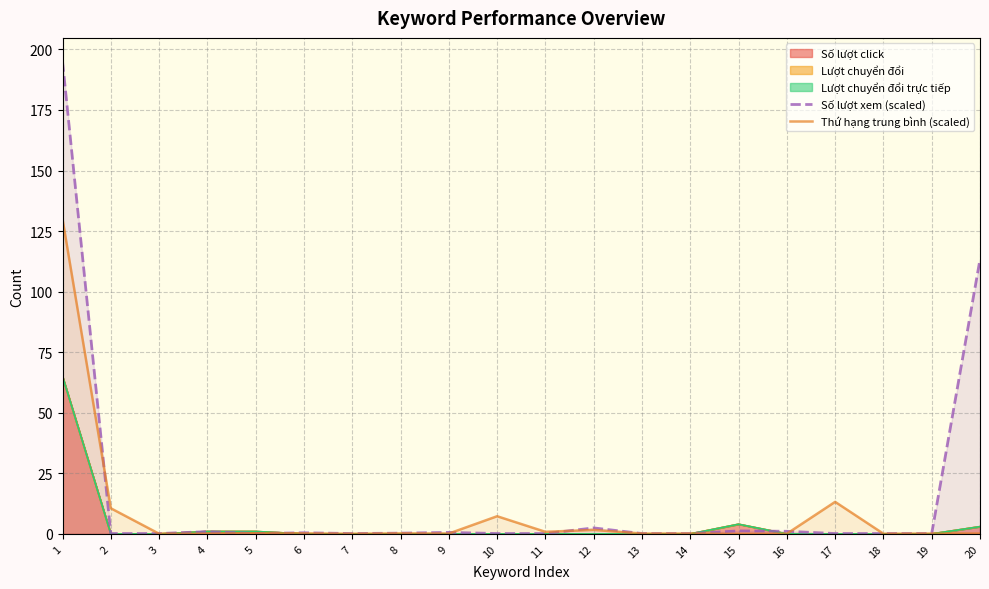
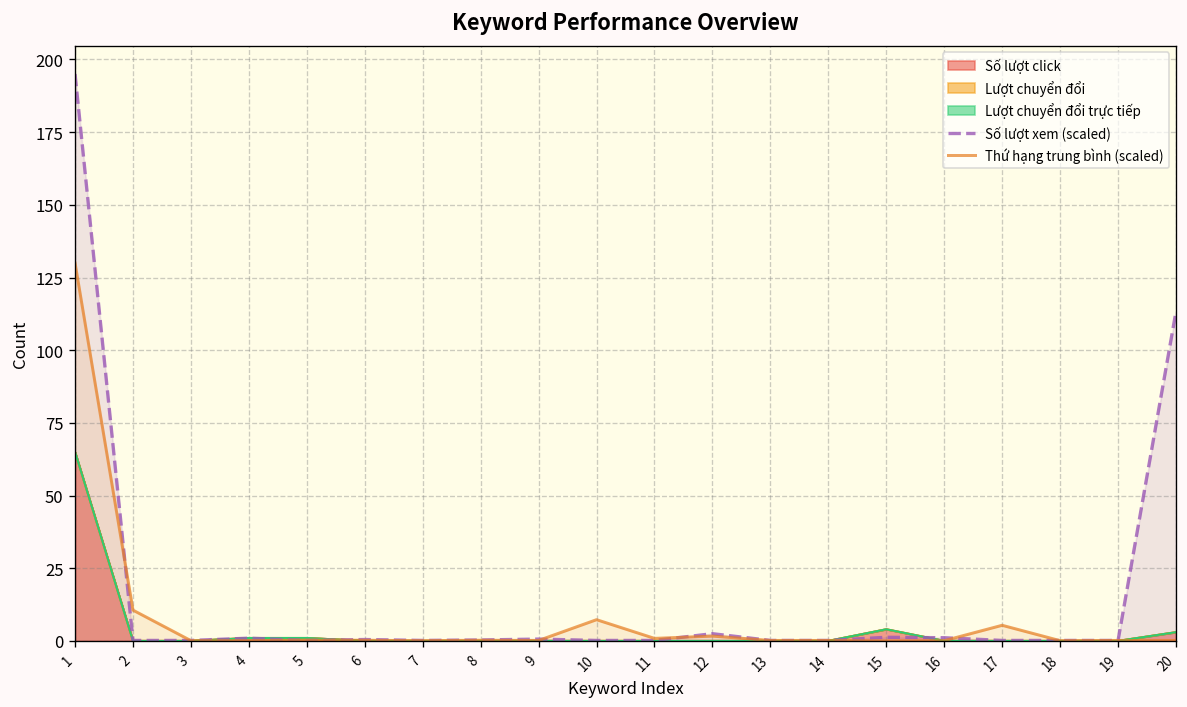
Thứ hạng trung bình (scaled), 17: 13 -> 5
